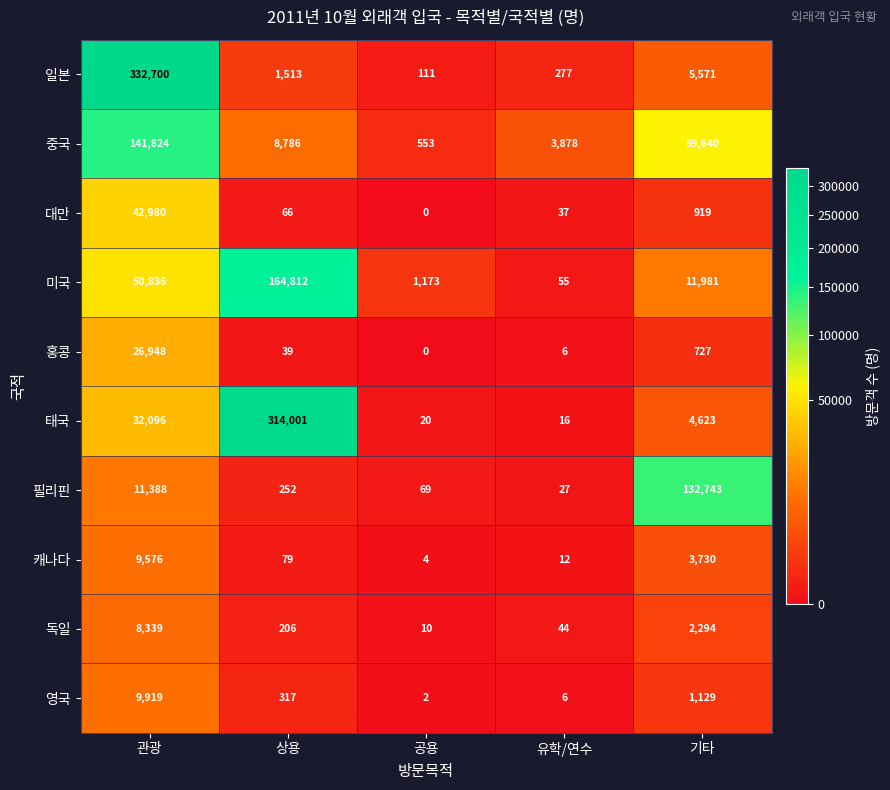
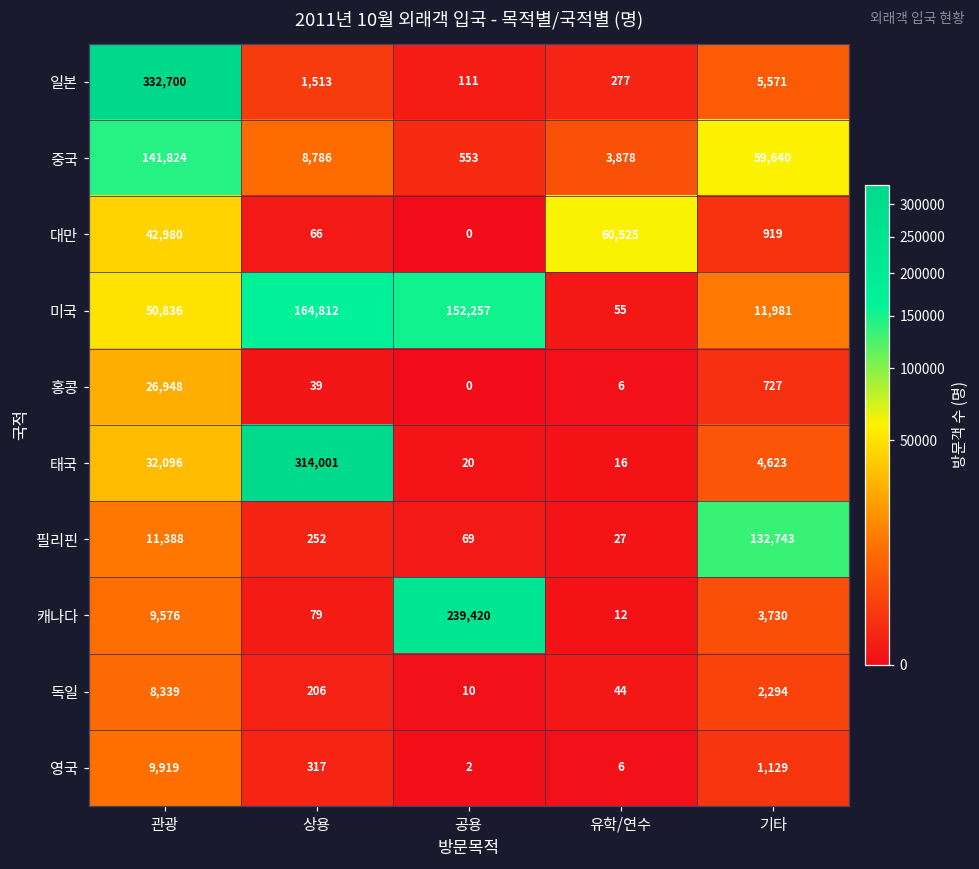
대만, 유학/연수: 37 -> 60,525
미국, 공용: 1,173 -> 152,257
캐나다, 공용: 4 -> 239,420
